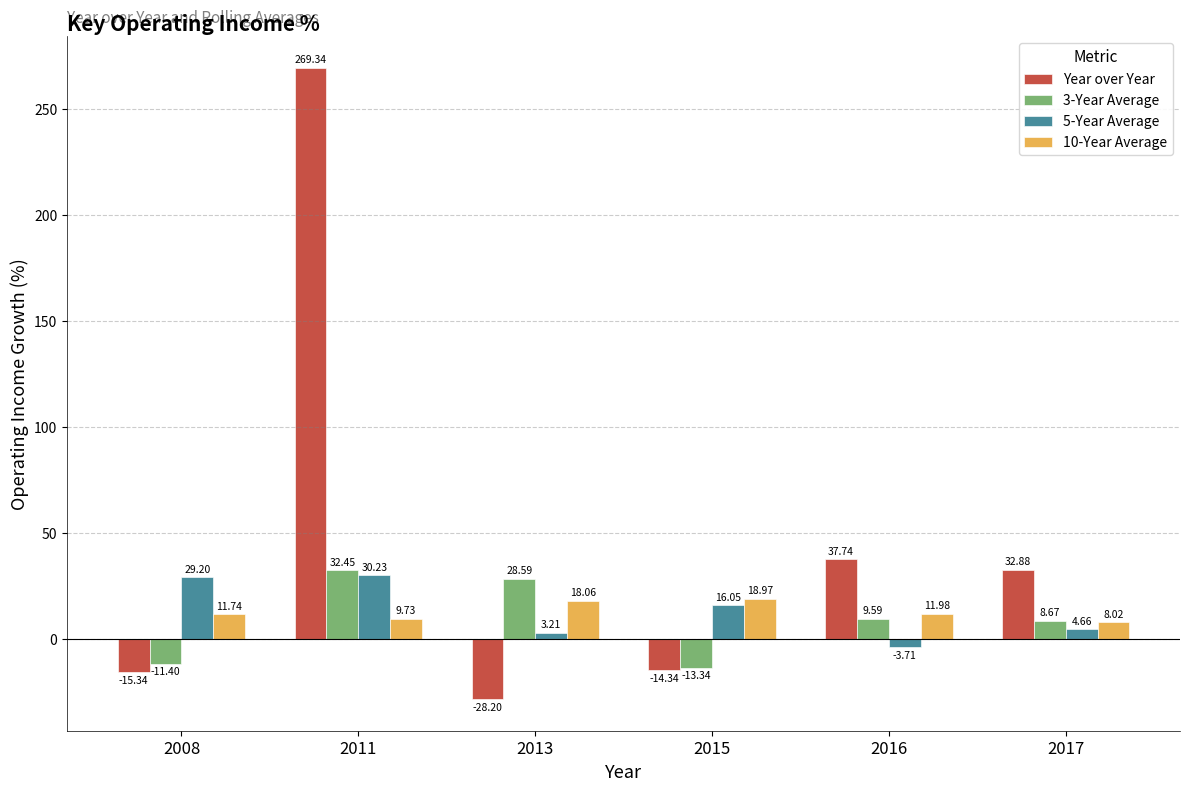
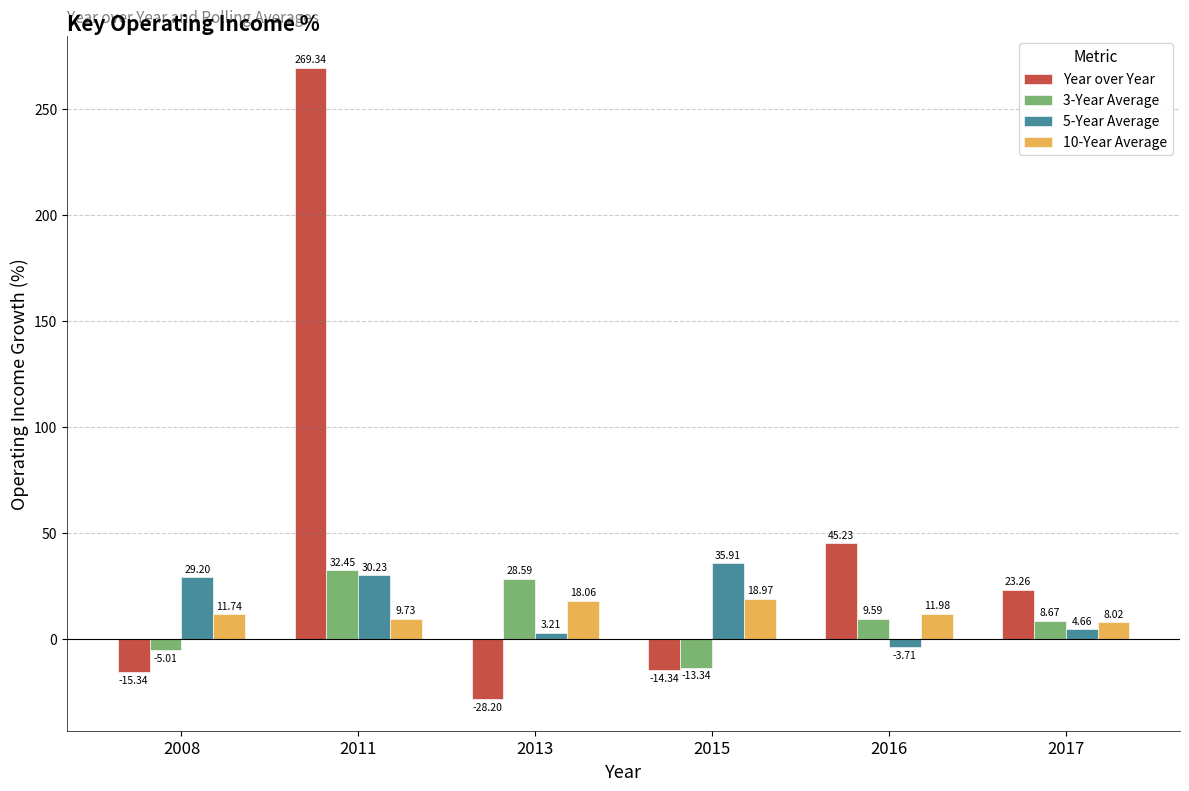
3-Year Average, 2008: -11.40 -> -5.01
5-Year Average, 2015: 16.05 -> 35.91
Year over Year, 2016: 37.74 -> 45.23
Year over Year, 2017: 32.88 -> 23.26
